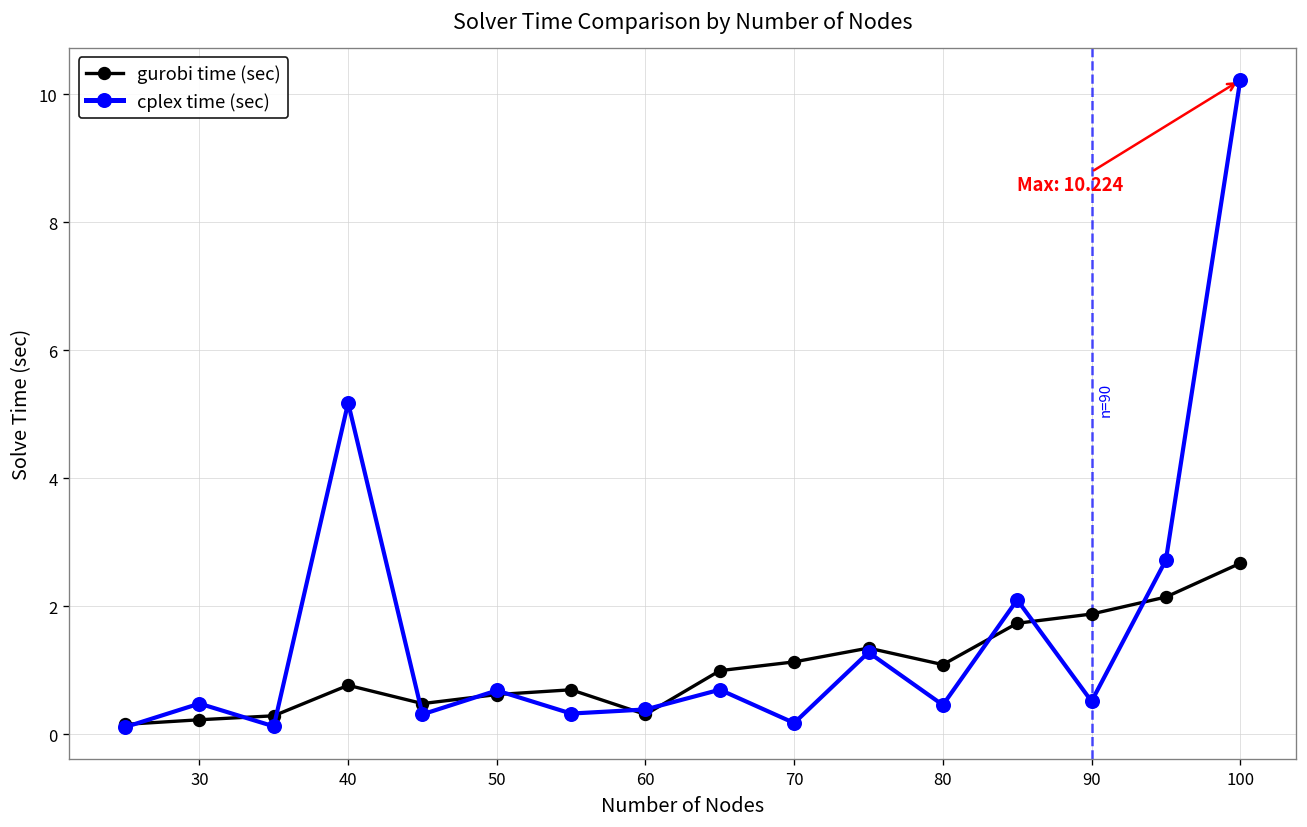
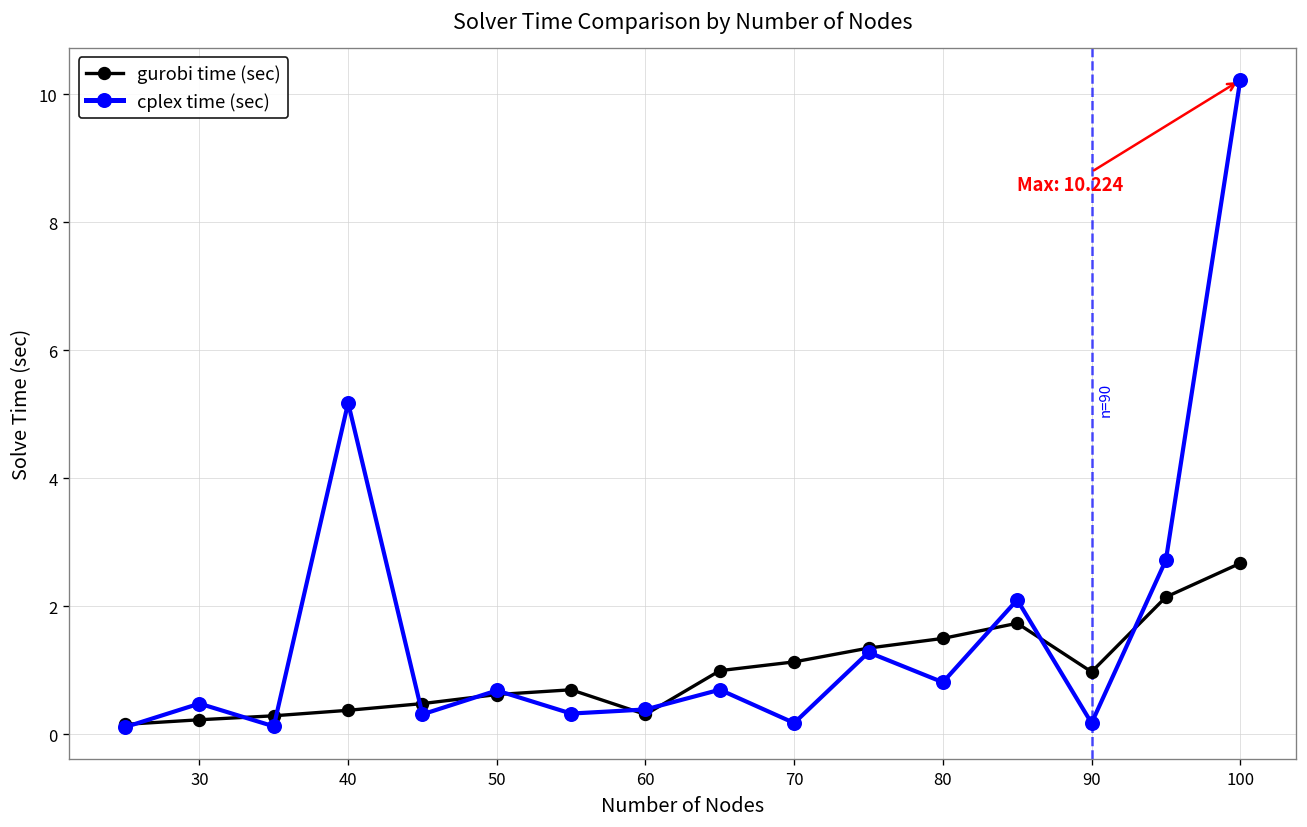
gurobi time (sec), 40: 0.8 -> 0.4
gurobi time (sec), 80: 1.1 -> 1.5
cplex time (sec), 80: 0.5 -> 0.8
gurobi time (sec), 90: 1.9 -> 1.0
cplex time (sec), 90: 0.5 -> 0.2
